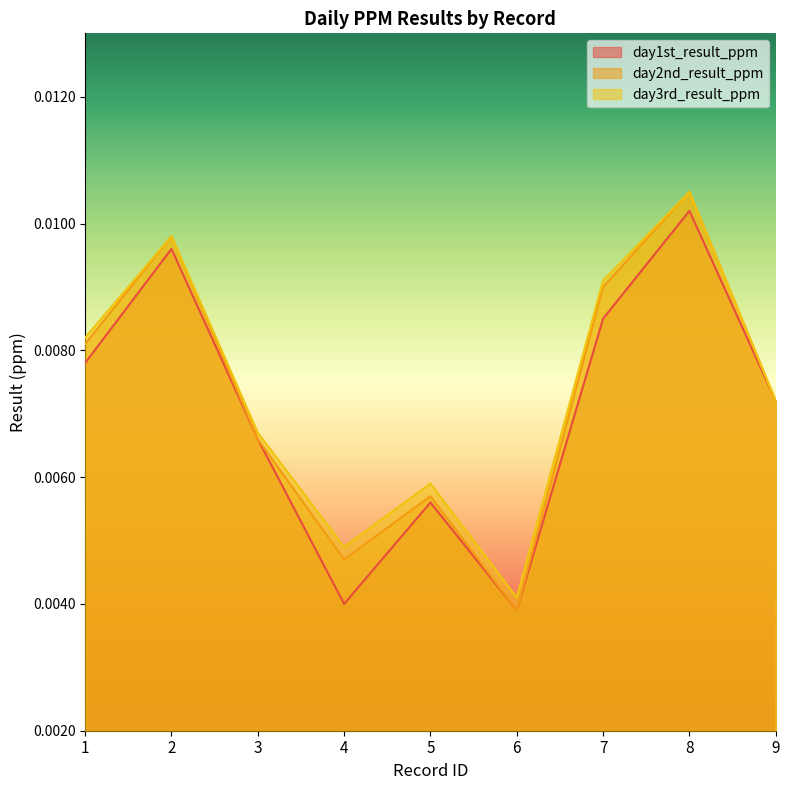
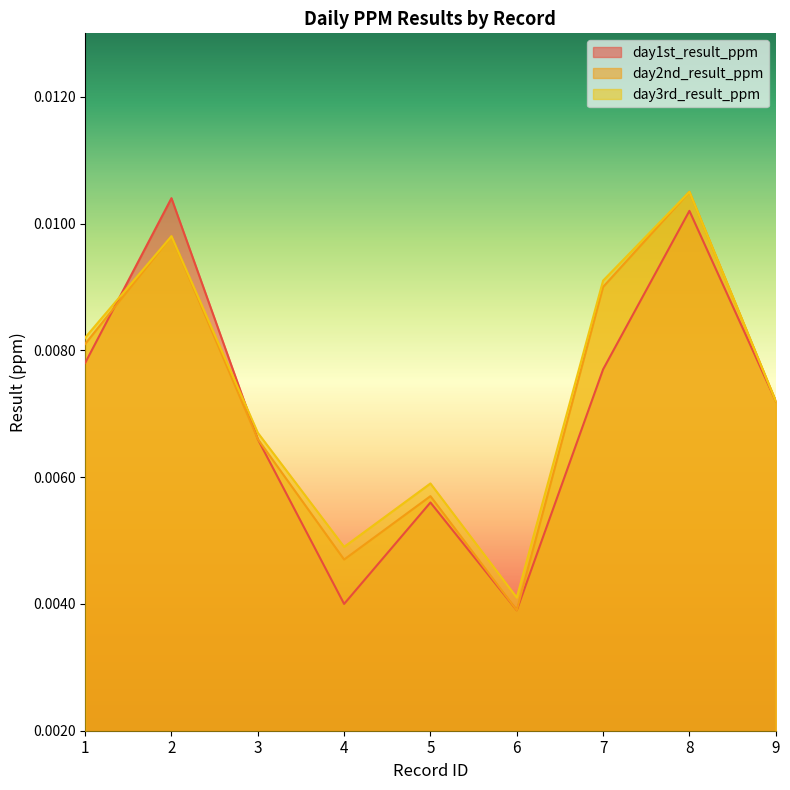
day1st_result_ppm, 2: 0.0096 -> 0.0104
day1st_result_ppm, 7: 0.0085 -> 0.0077
